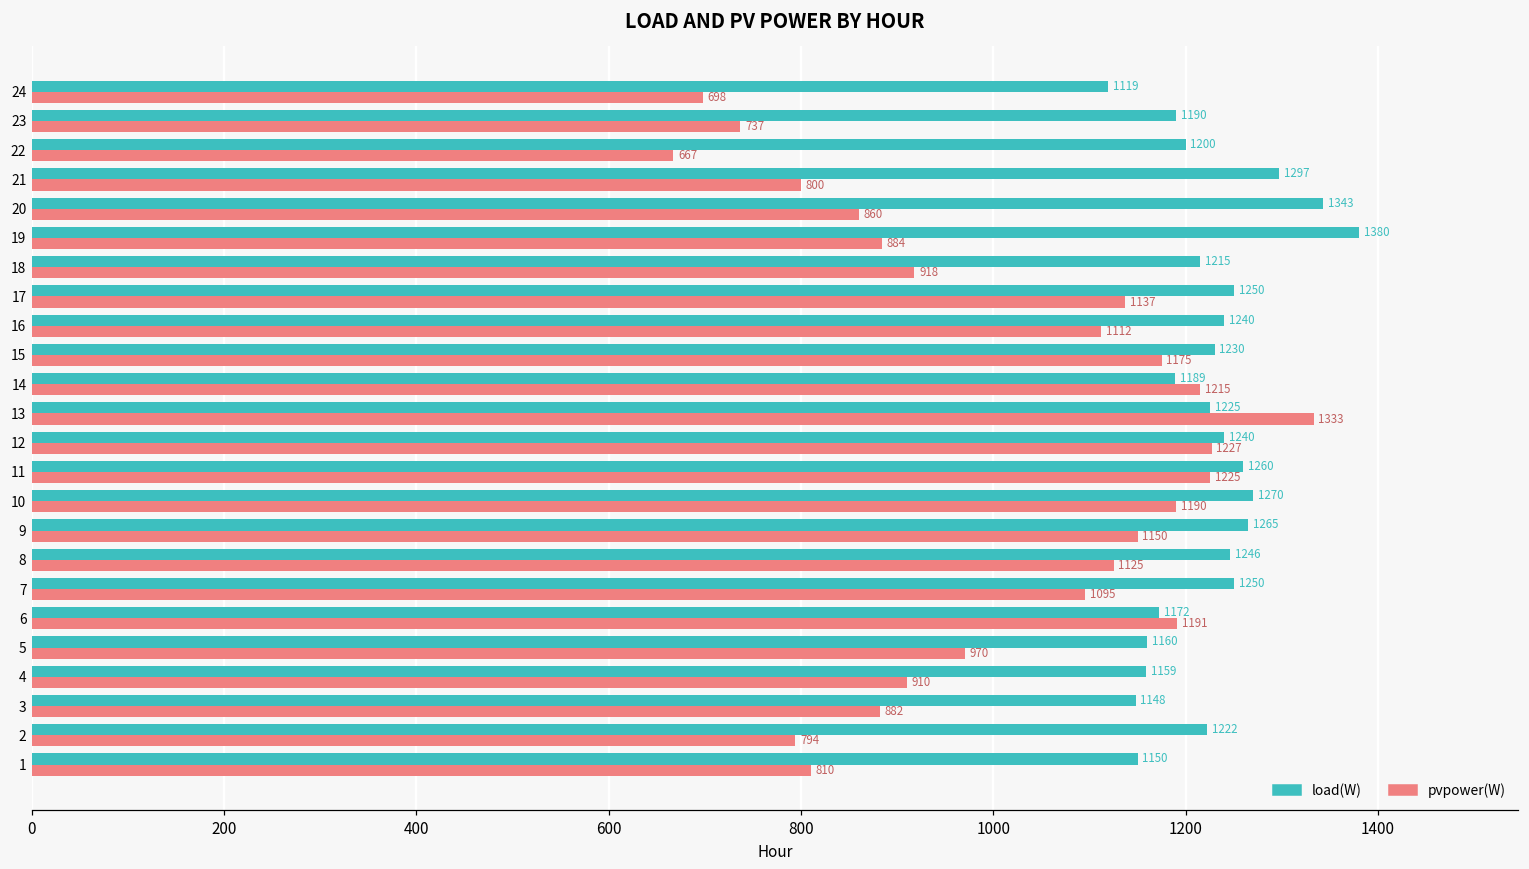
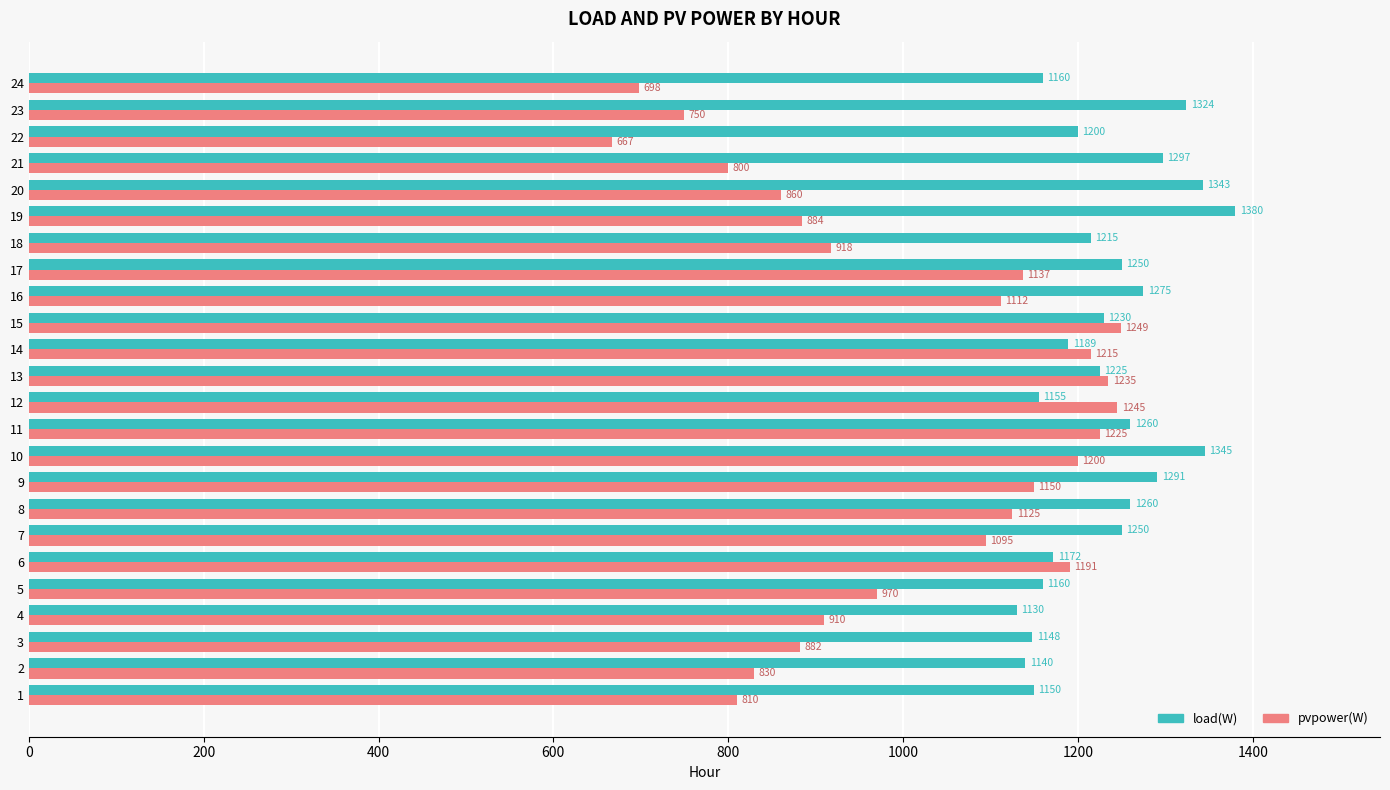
load(W), 24: 1119 -> 1160
load(W), 23: 1190 -> 1324
pvpower(W), 23: 737 -> 750
load(W), 16: 1240 -> 1275
pvpower(W), 15: 1175 -> 1249
pvpower(W), 13: 1333 -> 1235
load(W), 12: 1240 -> 1155
pvpower(W), 12: 1227 -> 1245
load(W), 10: 1270 -> 1345
pvpower(W), 10: 1190 -> 1200
load(W), 9: 1265 -> 1291
load(W), 8: 1246 -> 1260
load(W), 4: 1159 -> 1130
load(W), 2: 1222 -> 1140
pvpower(W), 2: 794 -> 830
